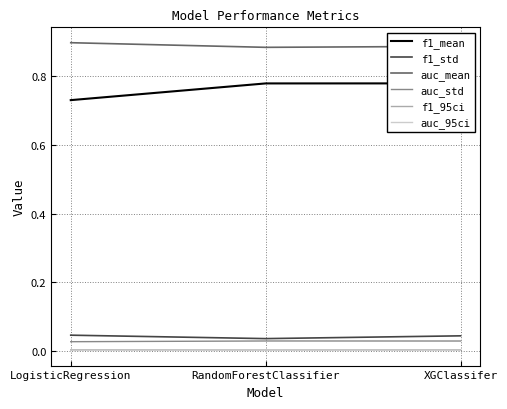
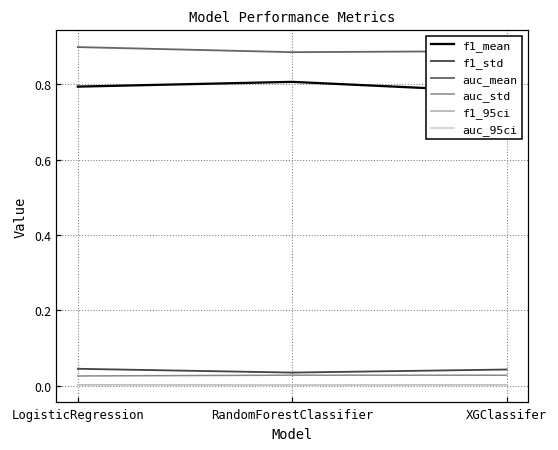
f1_mean, LogisticRegression: 0.73 -> 0.79
f1_mean, RandomForestClassifier: 0.78 -> 0.81
